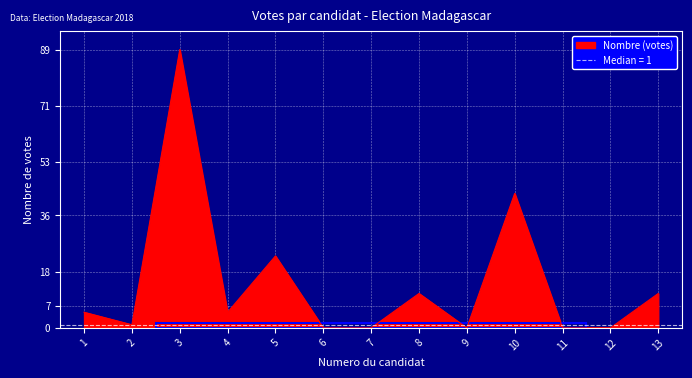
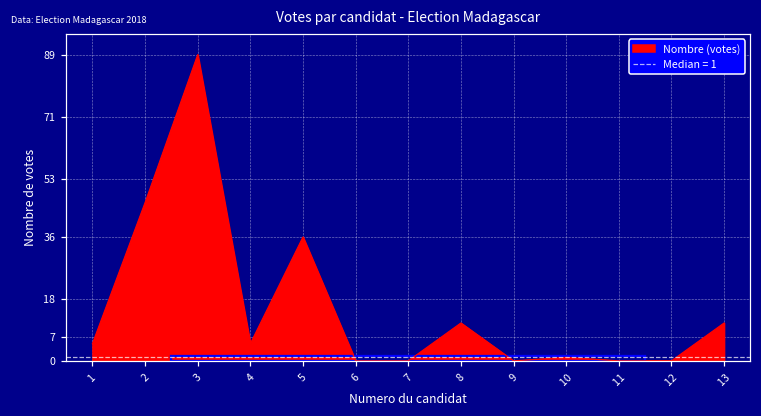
2: 1 -> 46
5: 23 -> 36
10: 43 -> 1
